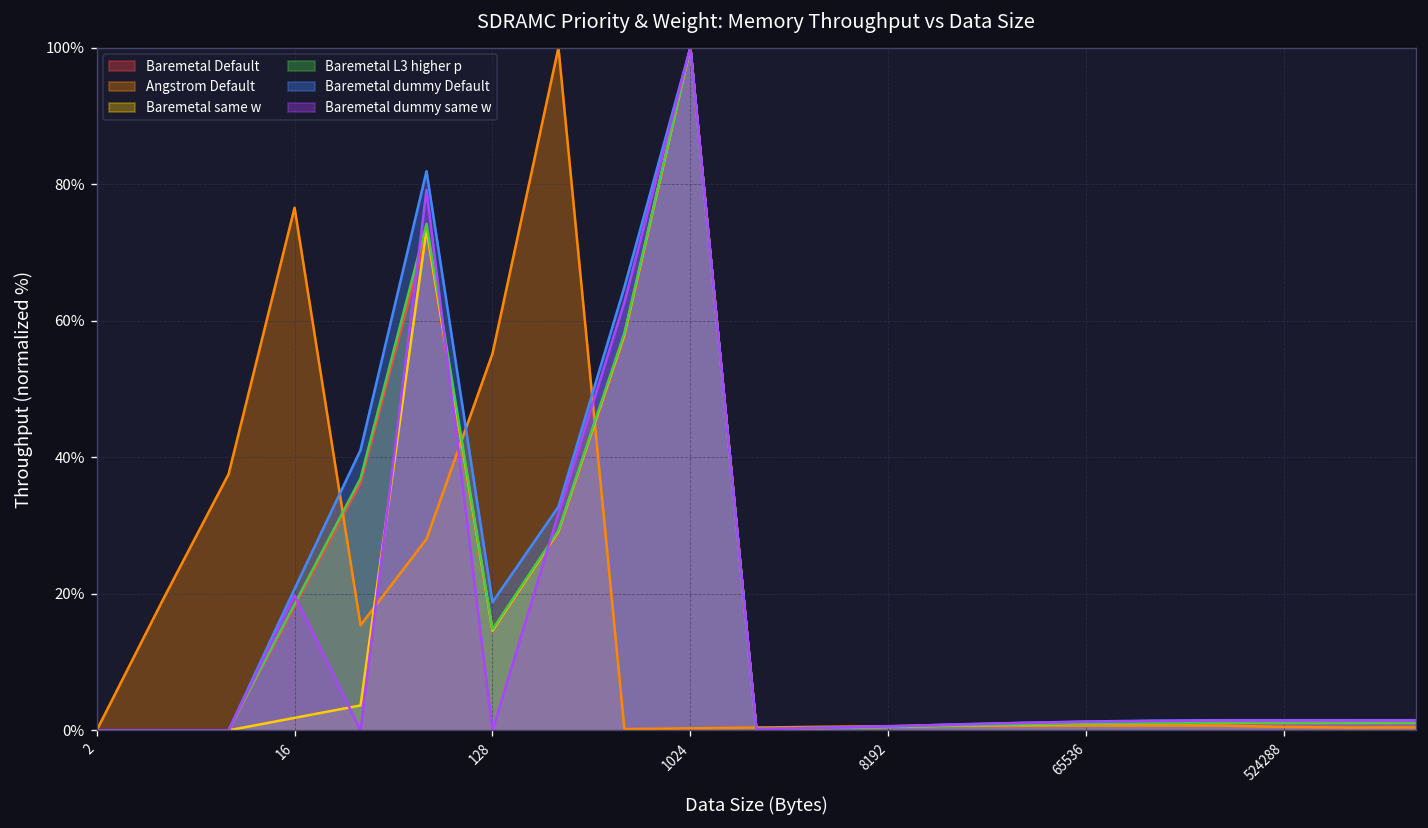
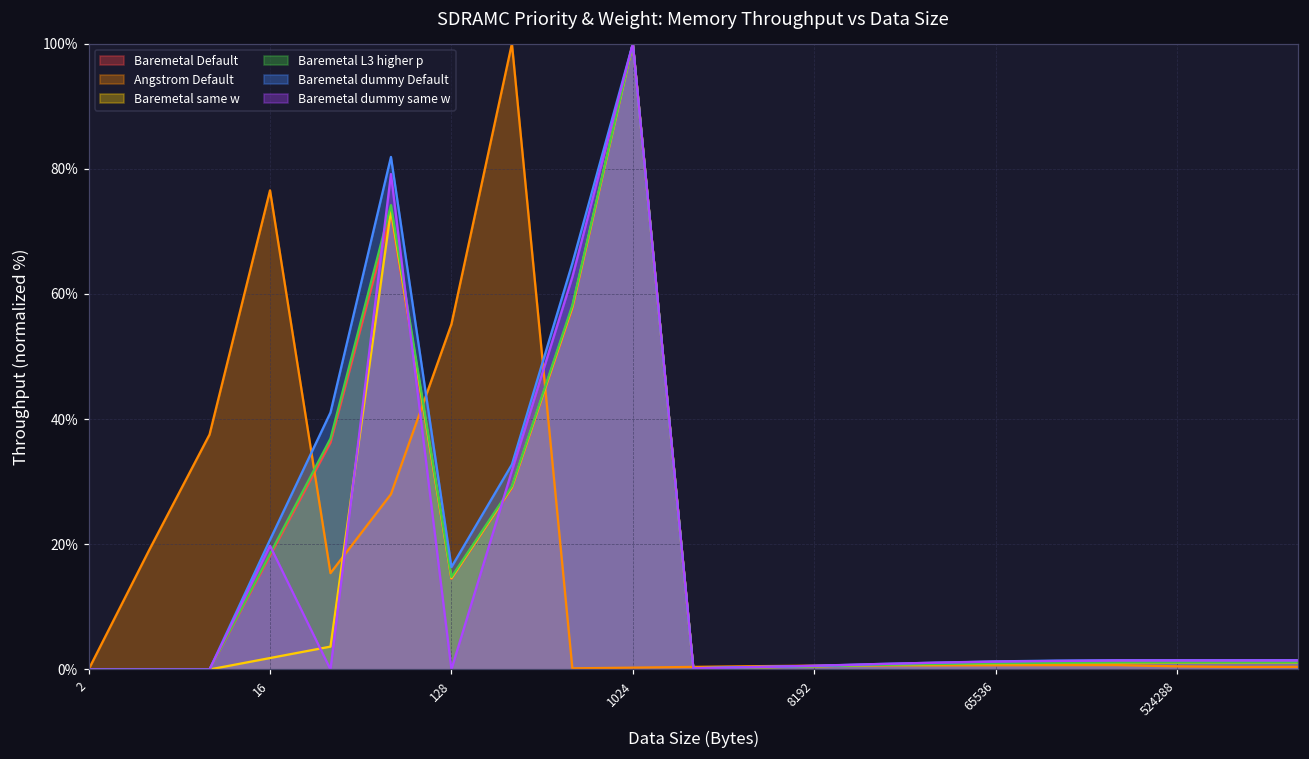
Baremetal dummy Default, 128: 19% -> 16%
